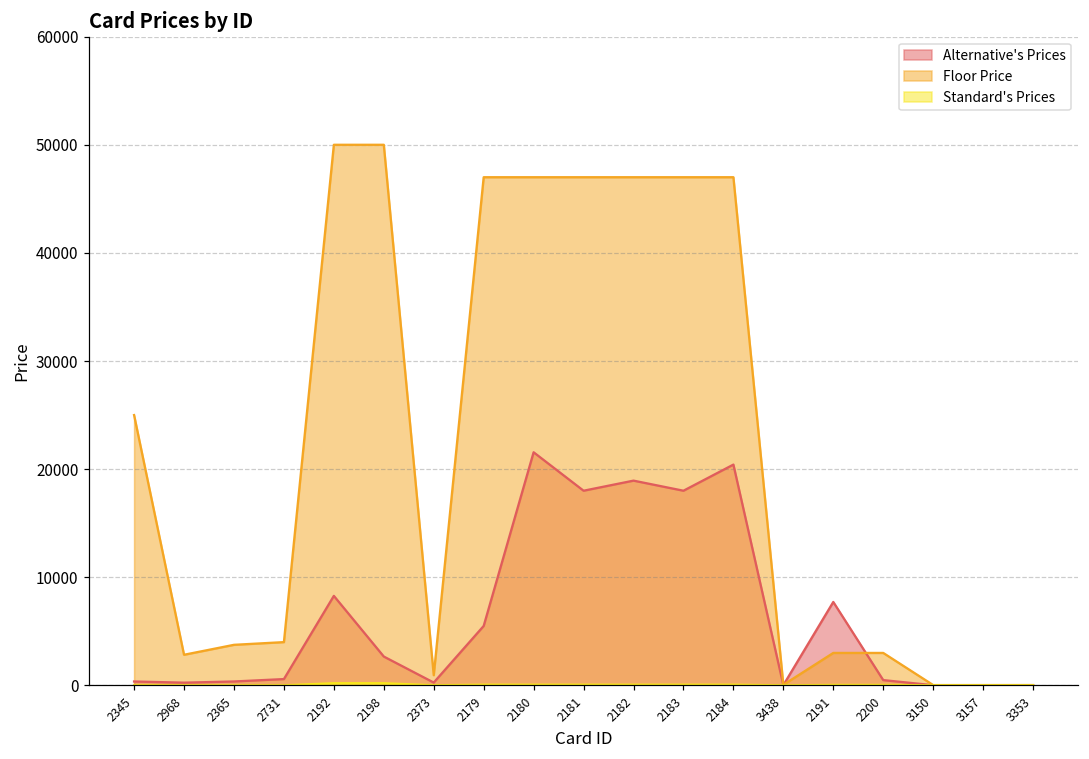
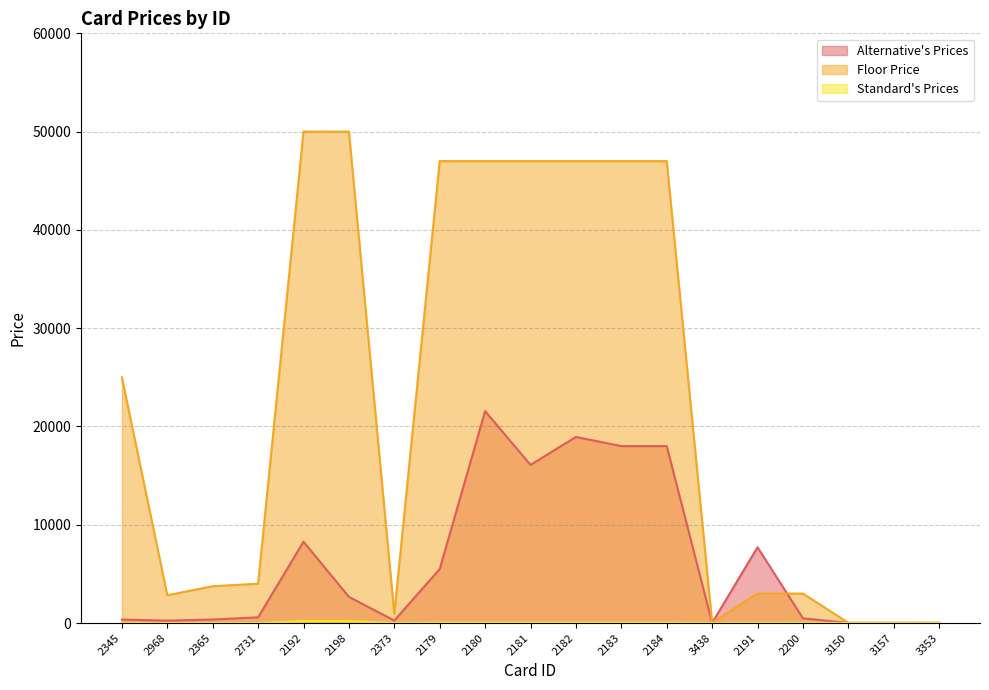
Alternative's Prices, 2181: 18000 -> 16000
Alternative's Prices, 2184: 20000 -> 18000
